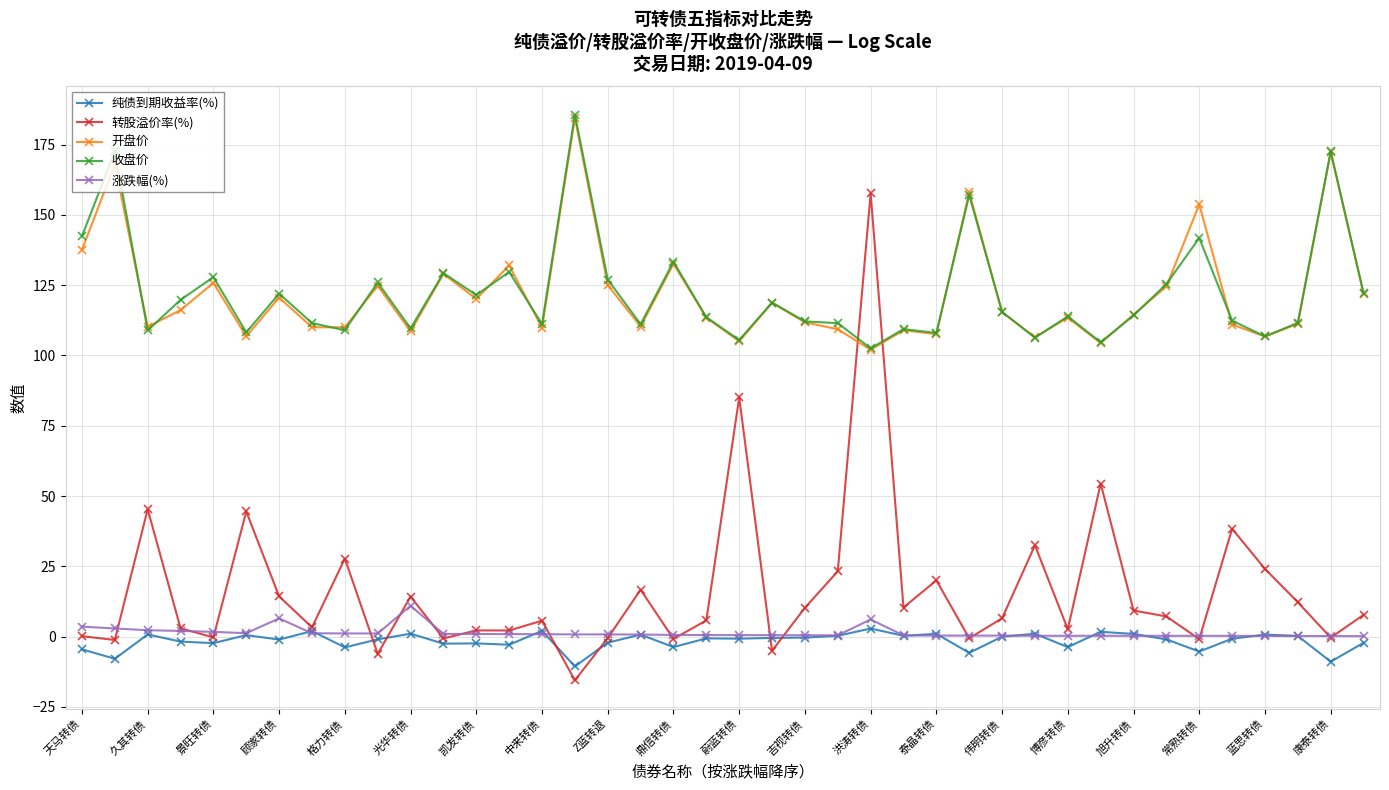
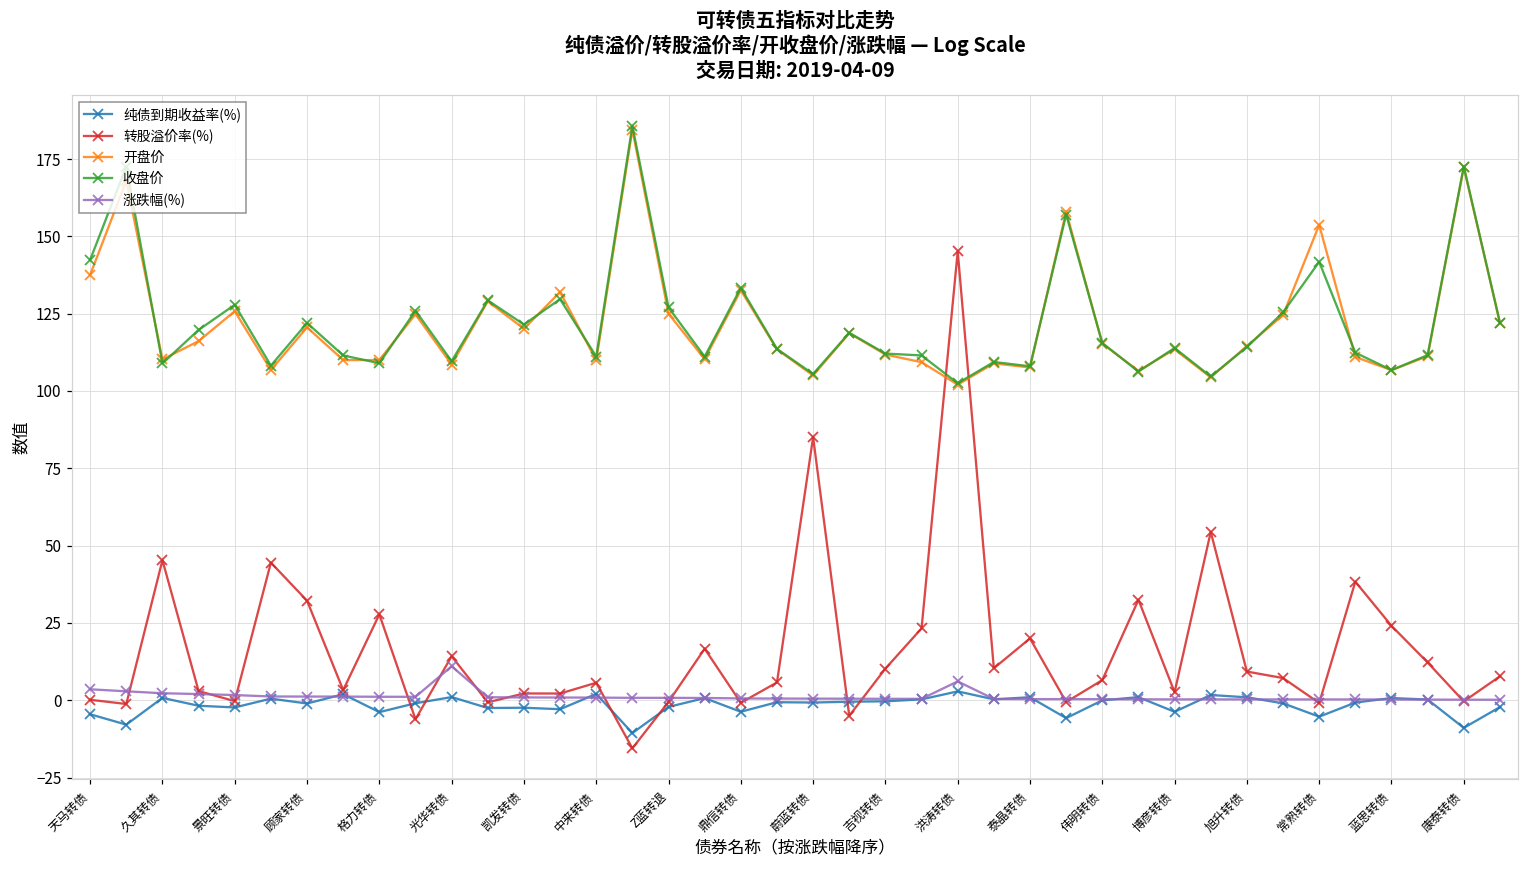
转股溢价率(%), 顾家转债: 14 -> 32
涨跌幅(%), 顾家转债: 6 -> 1
转股溢价率(%), 洪涛转债: 158 -> 145
